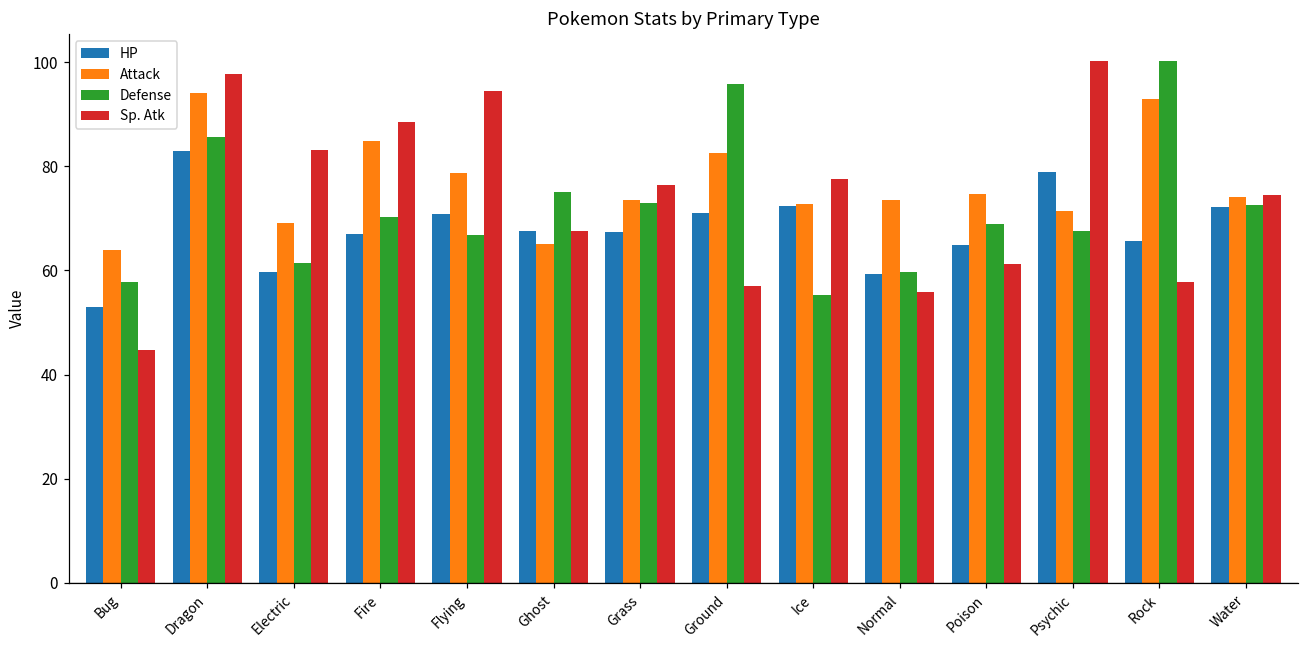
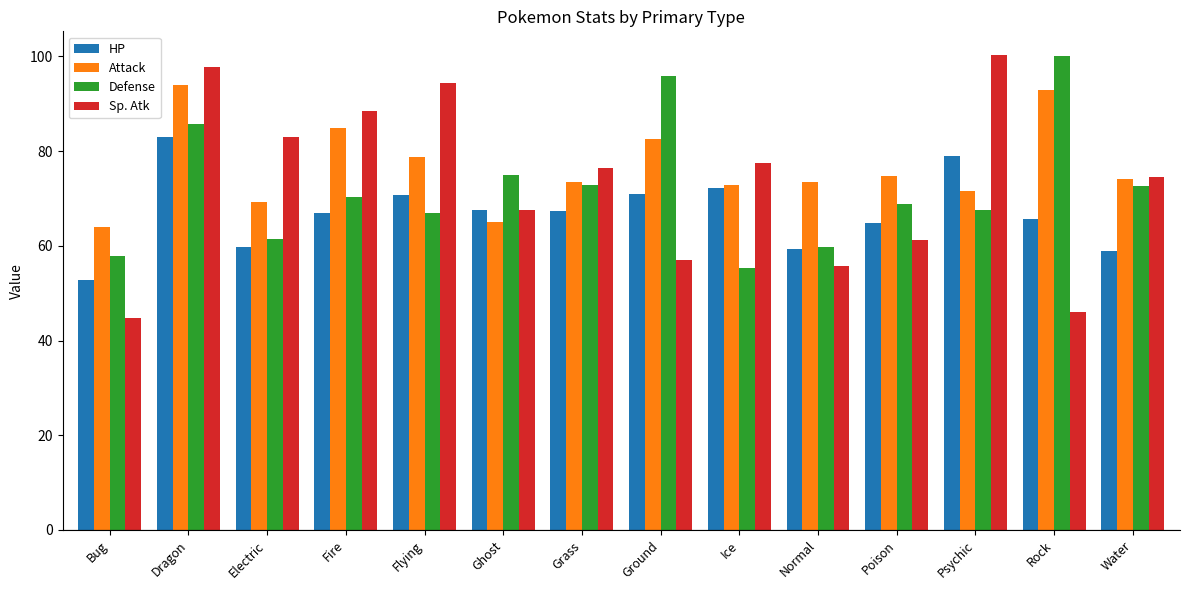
Sp. Atk, Rock: 58 -> 46
HP, Water: 72 -> 59
